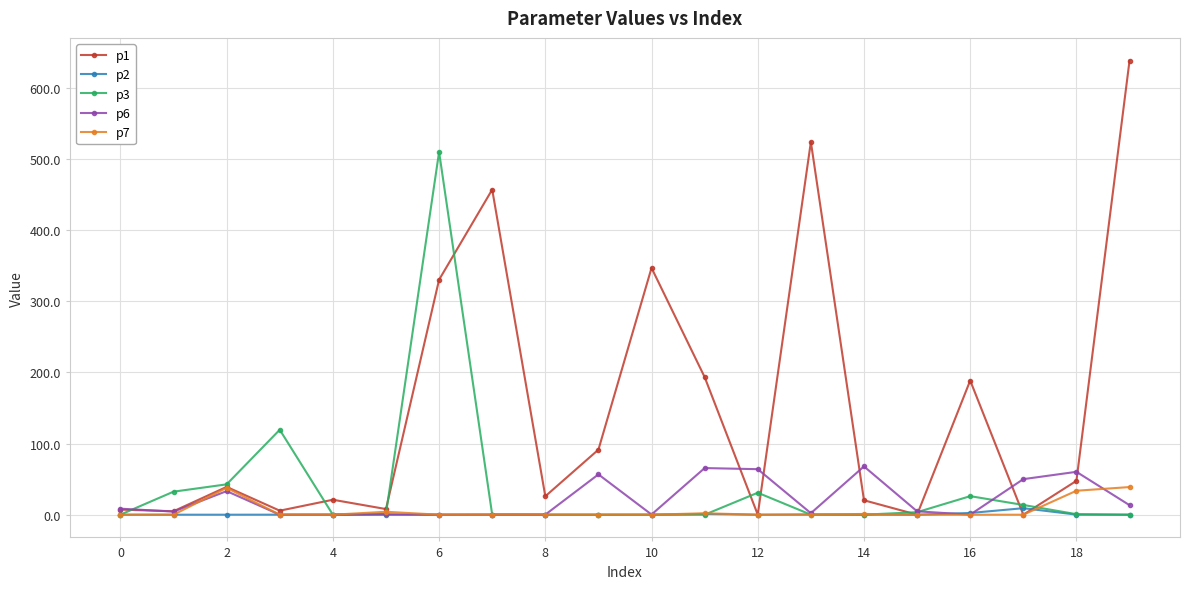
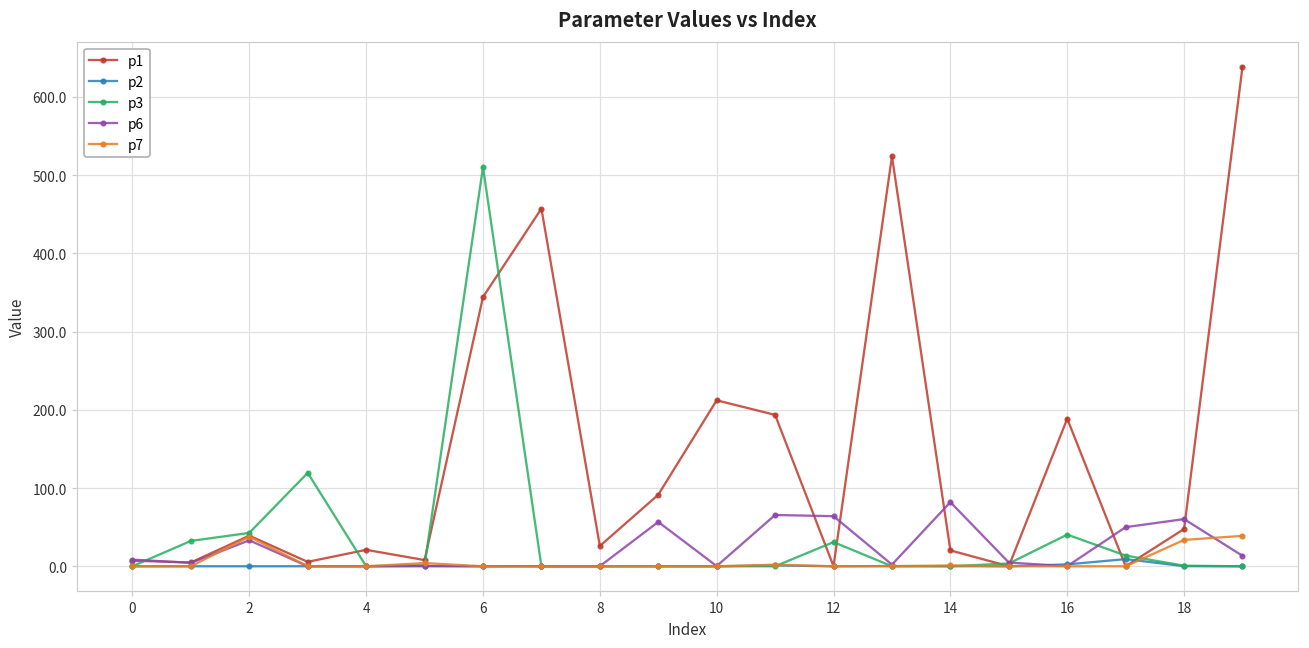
p1, 6: 330 -> 340
p1, 10: 350 -> 210
p6, 14: 70 -> 80
p3, 16: 30 -> 40
